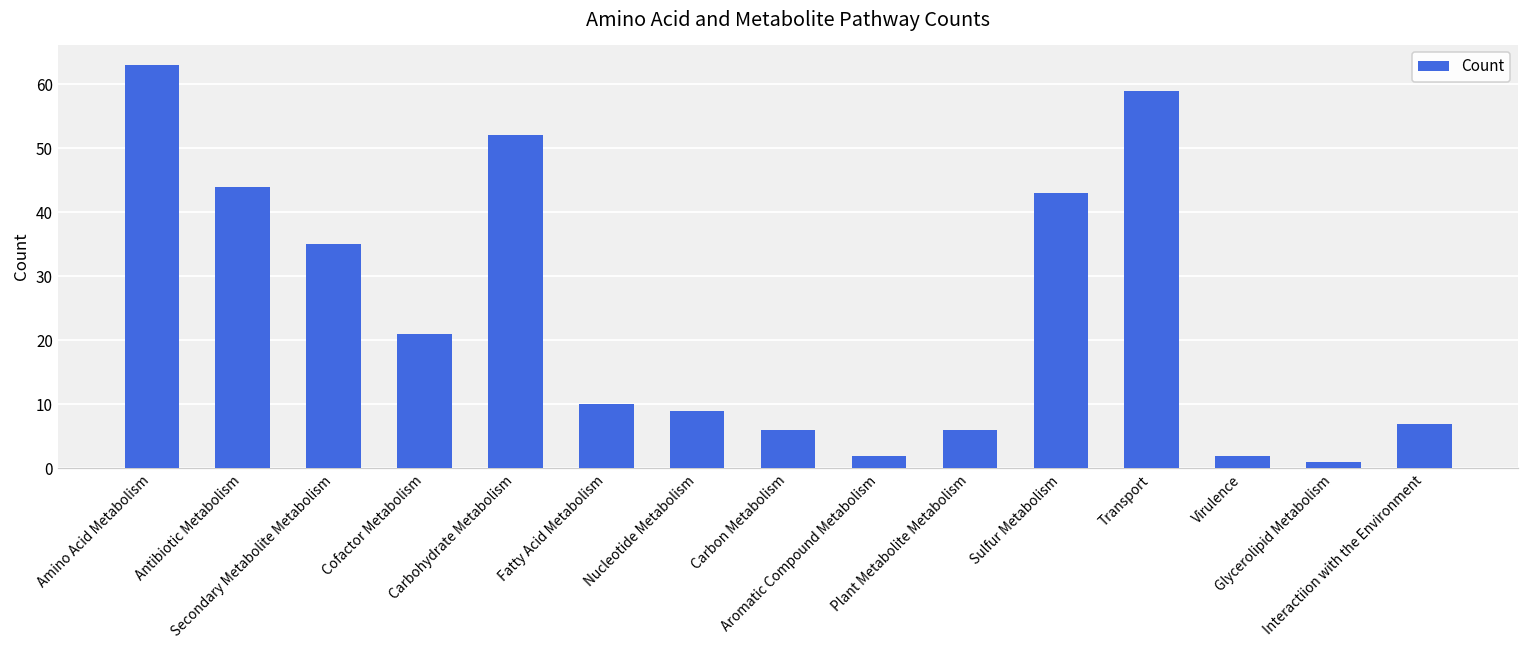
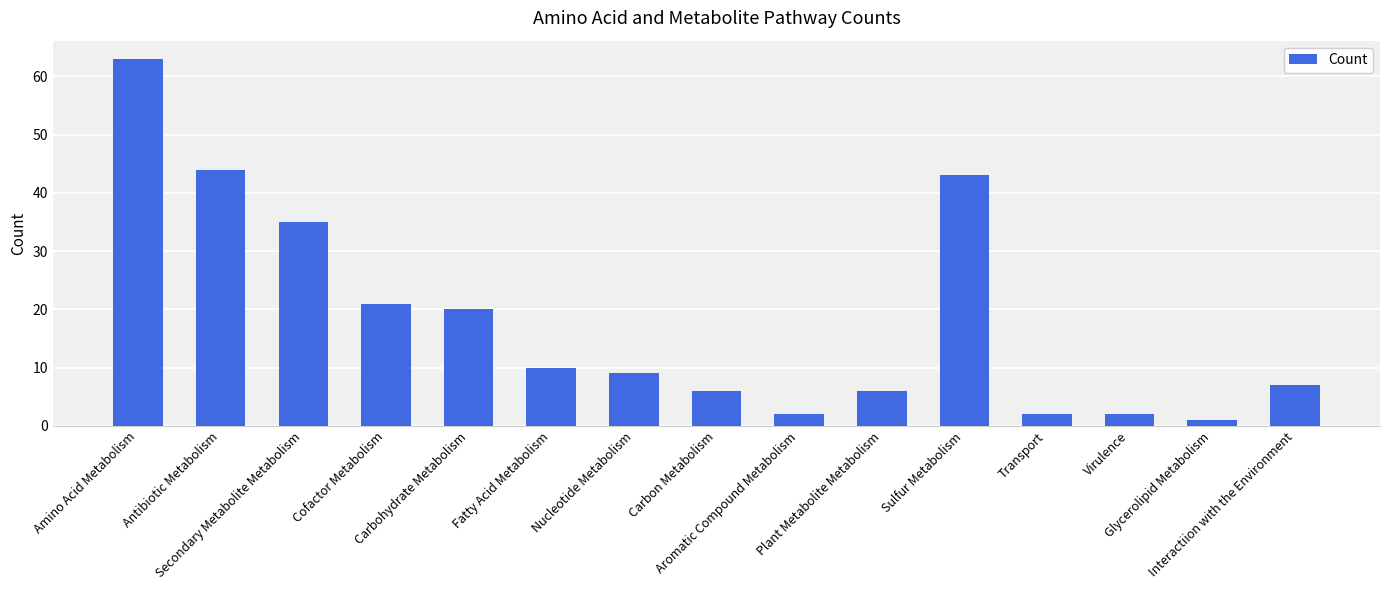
Carbohydrate Metabolism: 52 -> 20
Transport: 59 -> 2
